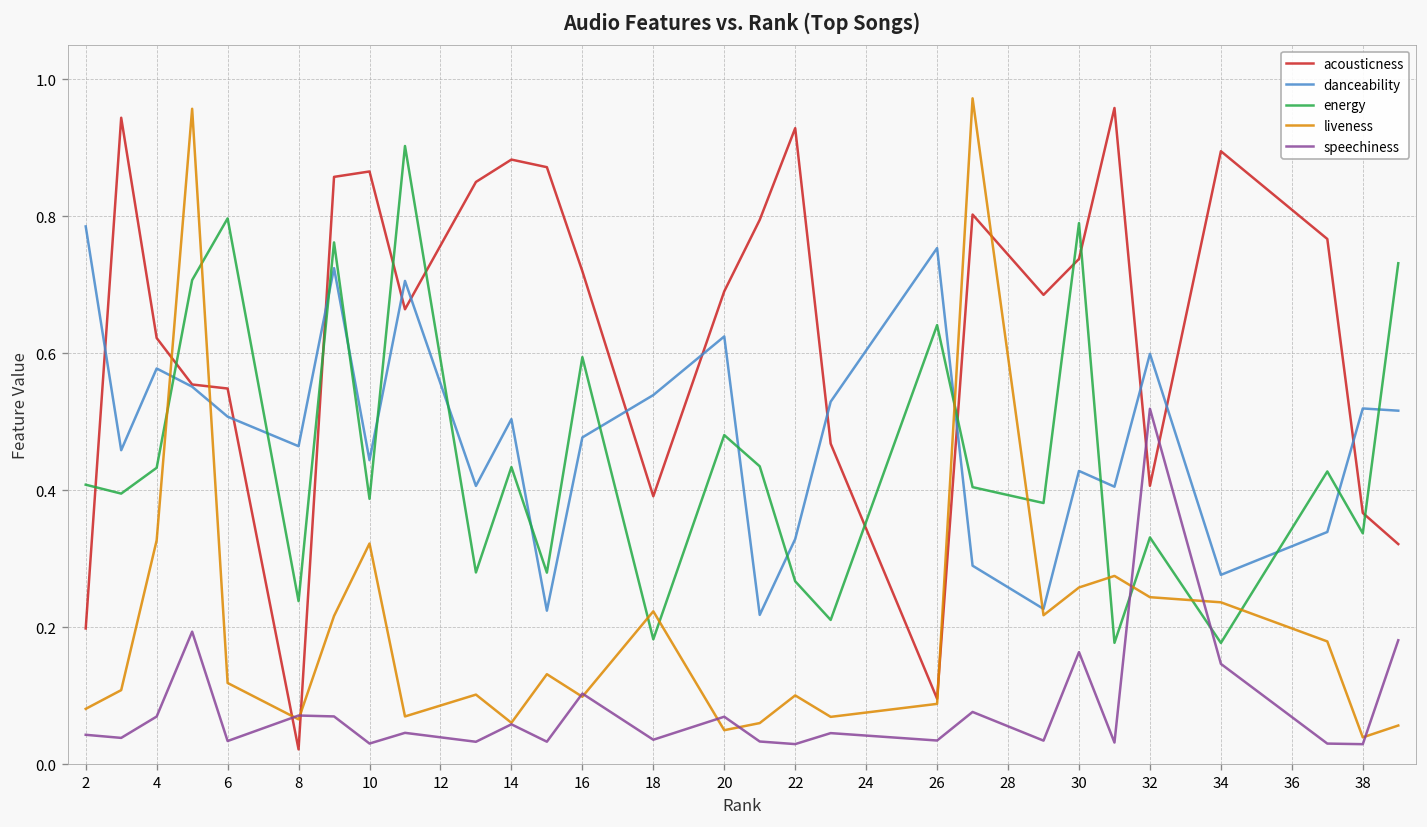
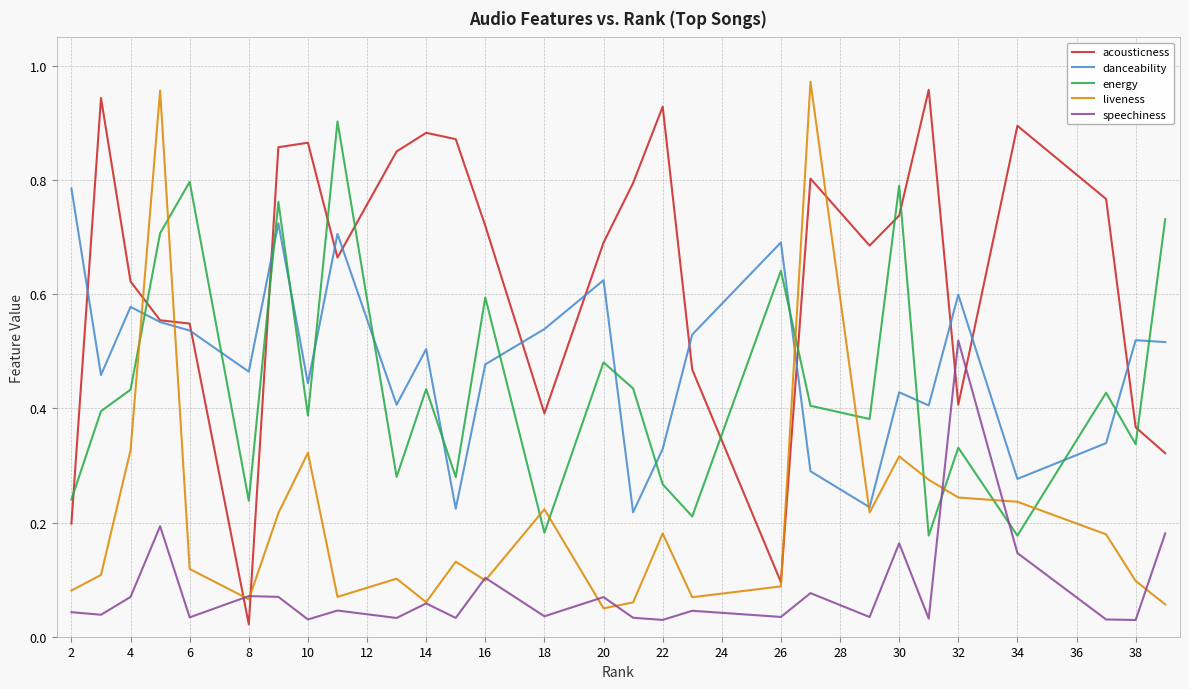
energy, 2: 0.41 -> 0.24
danceability, 6: 0.51 -> 0.54
liveness, 22: 0.10 -> 0.18
danceability, 26: 0.75 -> 0.69
liveness, 30: 0.26 -> 0.32
liveness, 38: 0.04 -> 0.10
